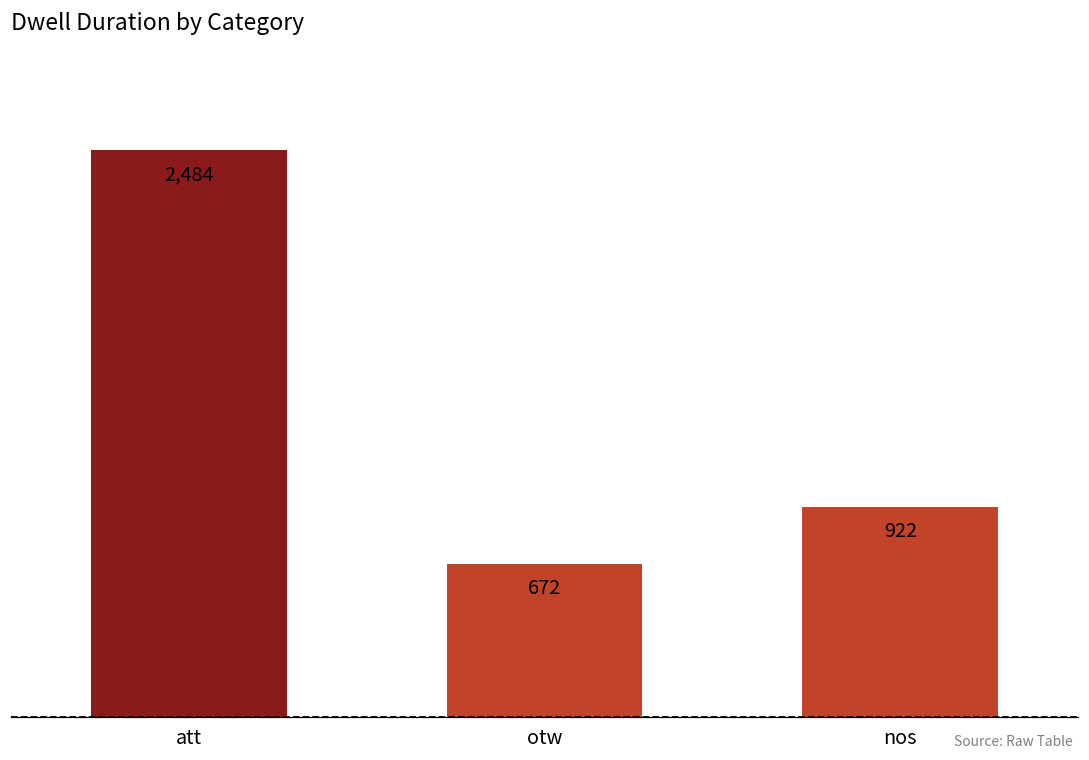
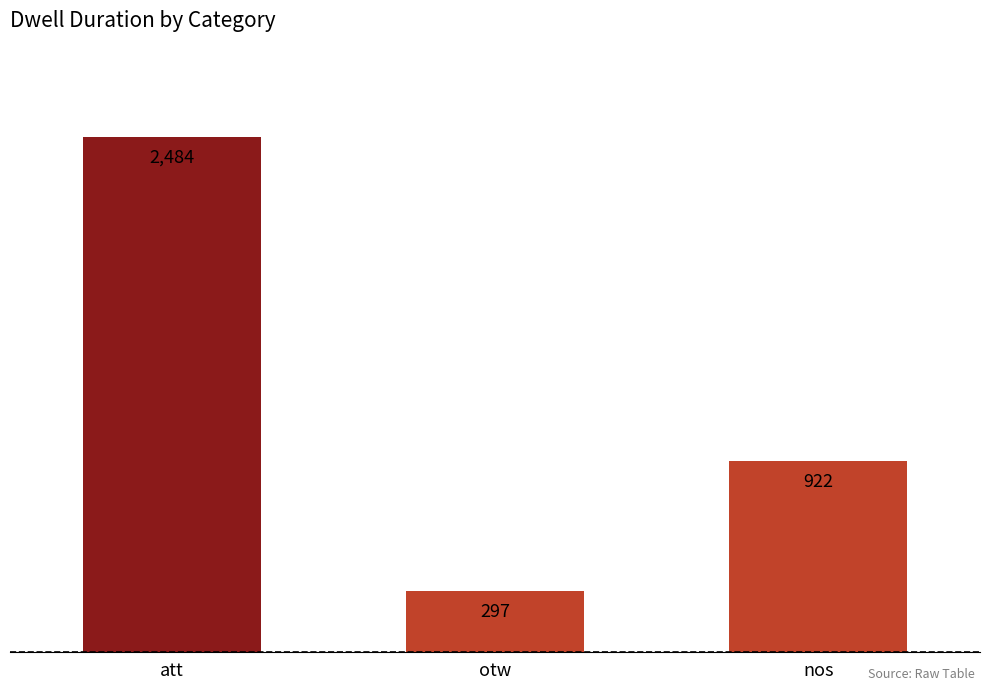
otw: 672 -> 297
